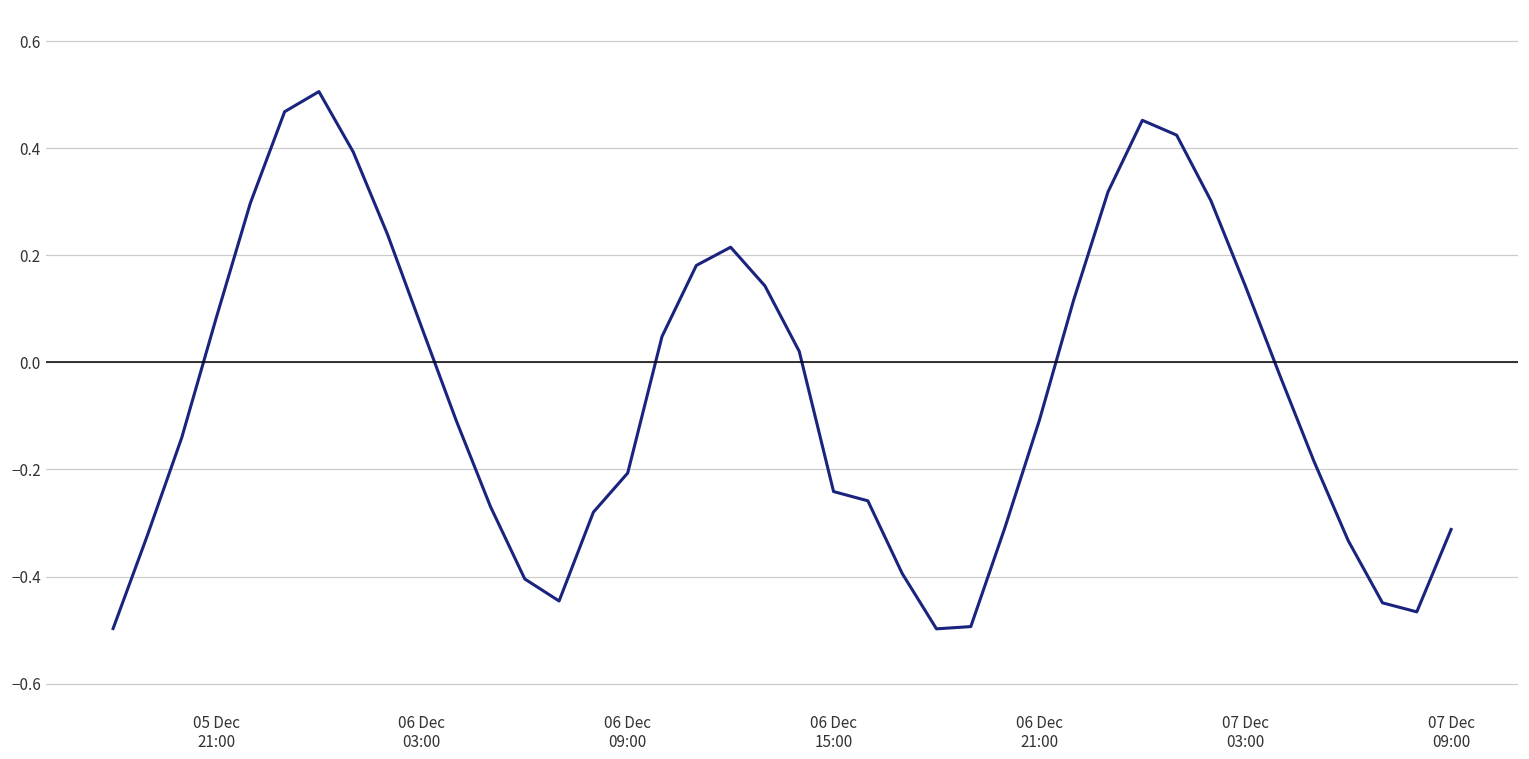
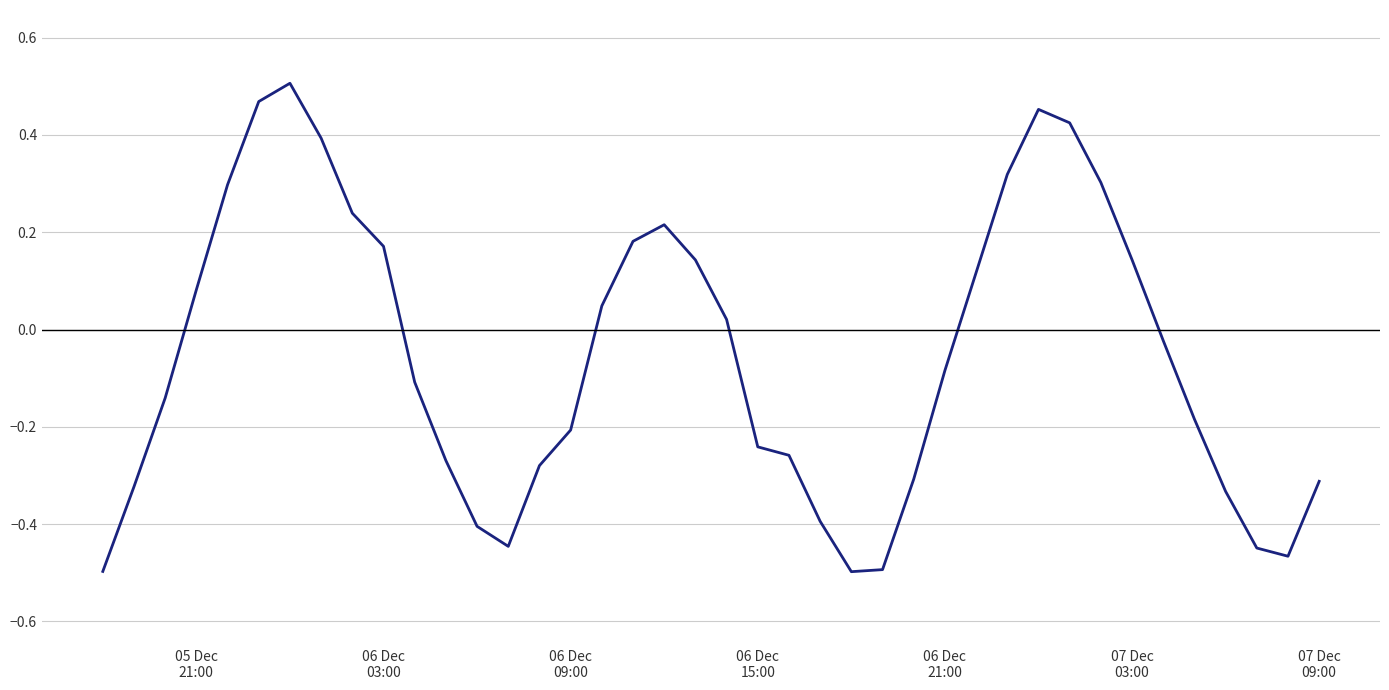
06 Dec 03:00: 0.06 -> 0.17
06 Dec 21:00: -0.11 -> -0.08
